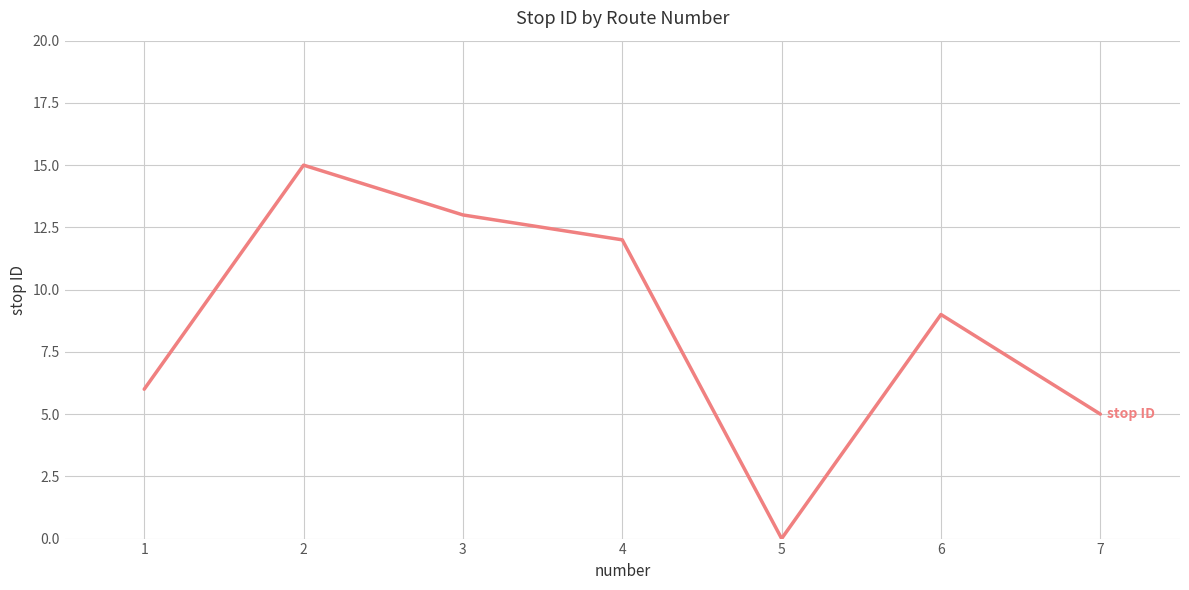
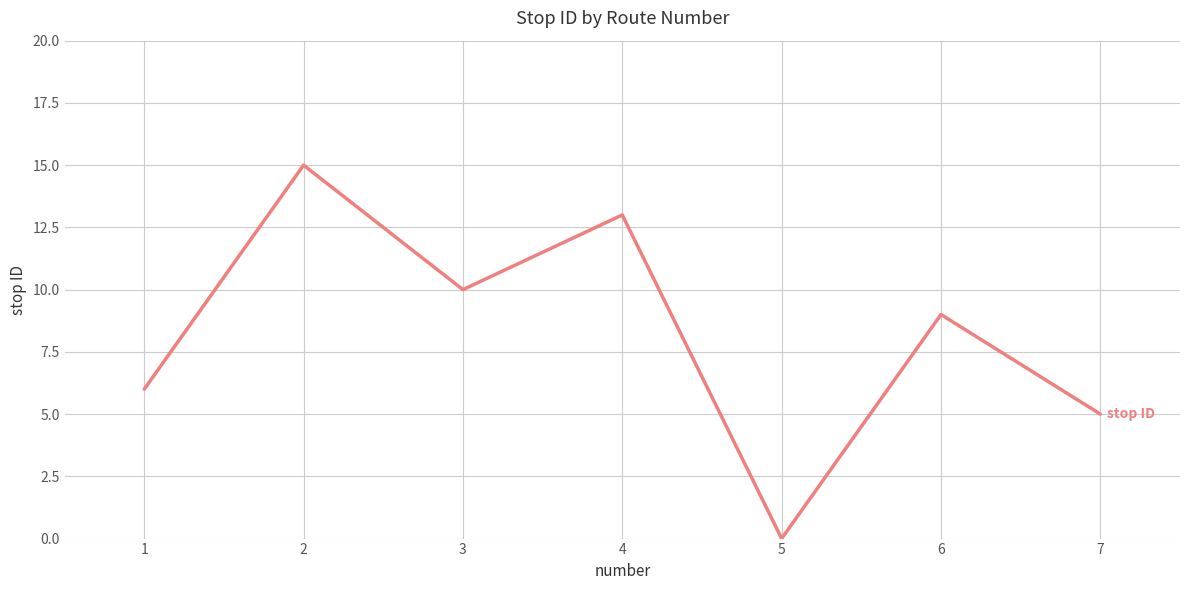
3: 13 -> 10
4: 12 -> 13
